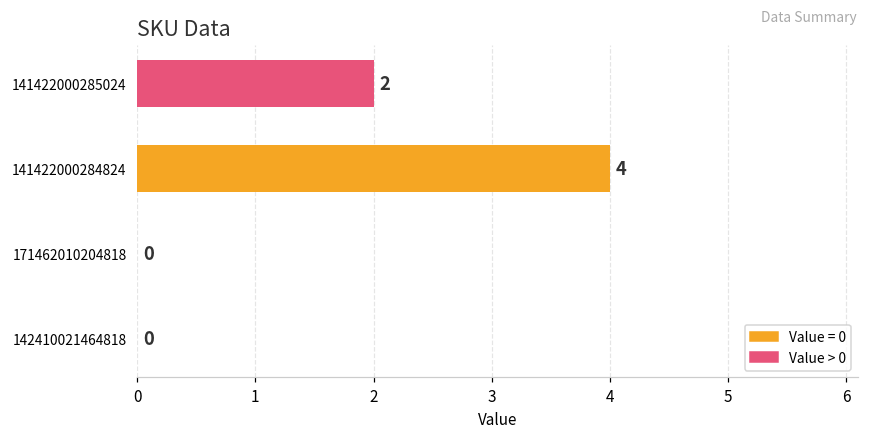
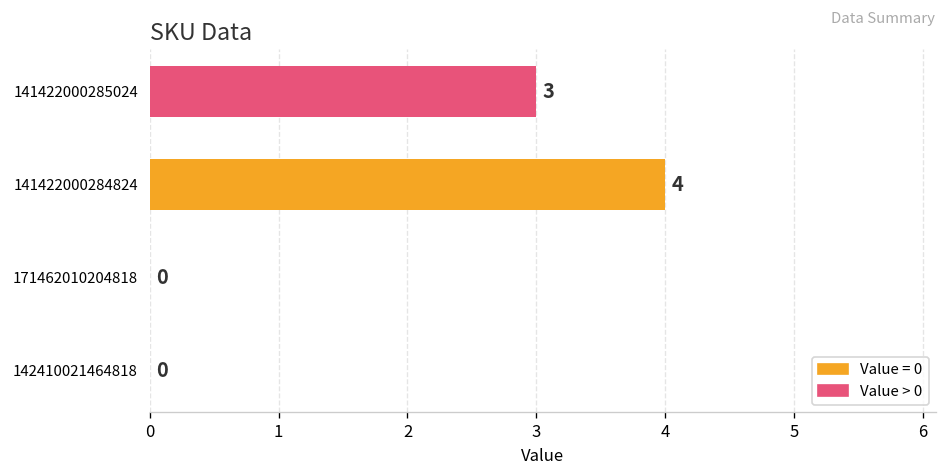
141422000285024: 2 -> 3
